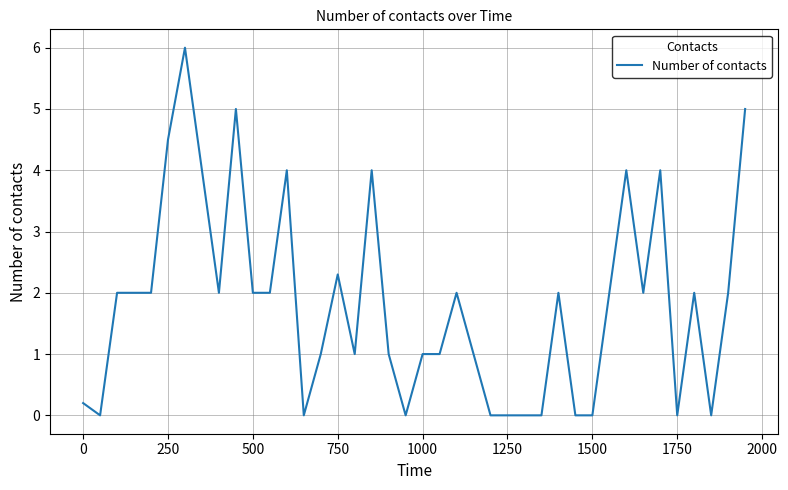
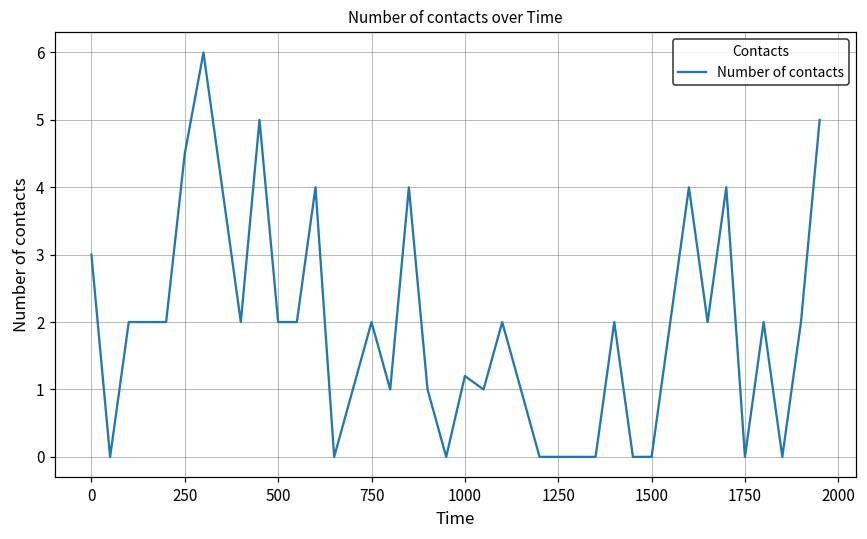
0: 0.2 -> 3.0
750: 2.3 -> 2.0
1000: 1.0 -> 1.2
